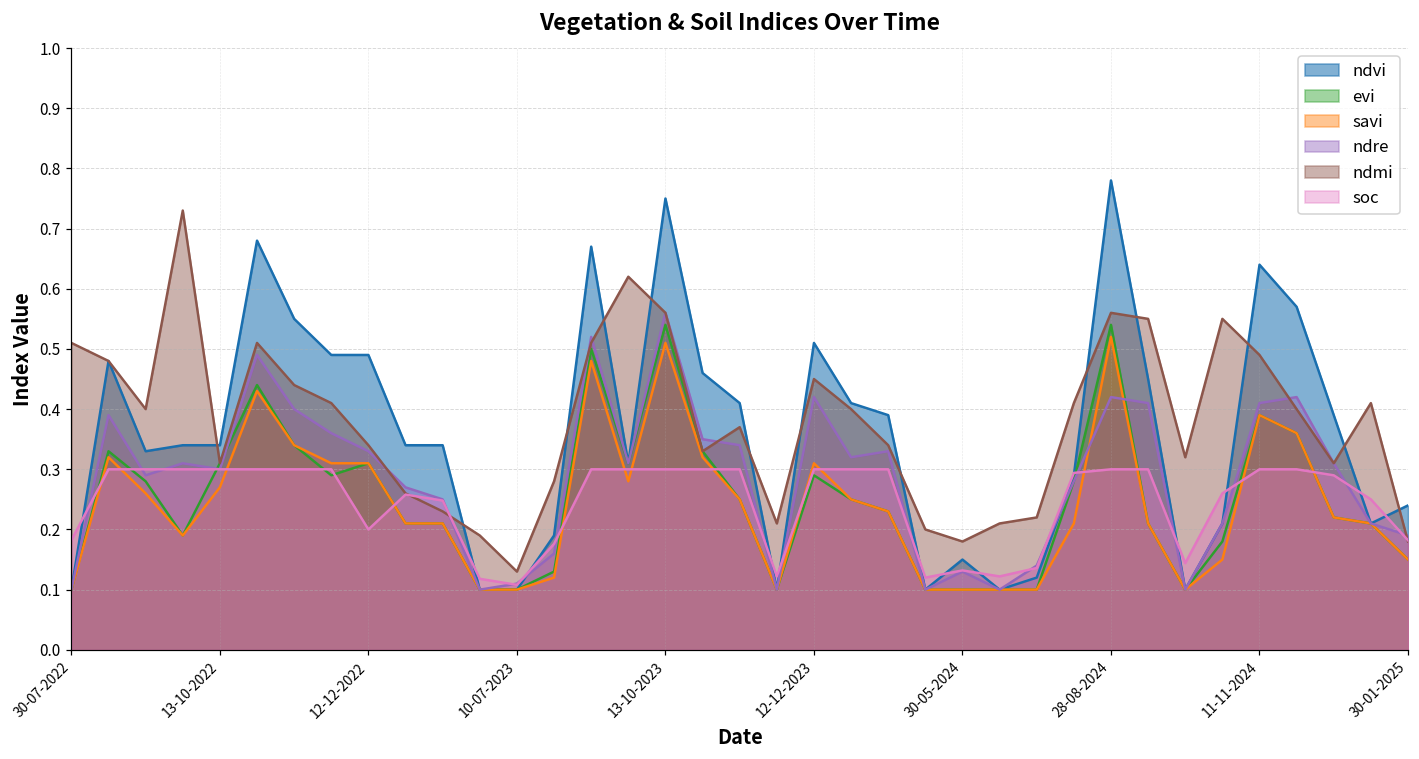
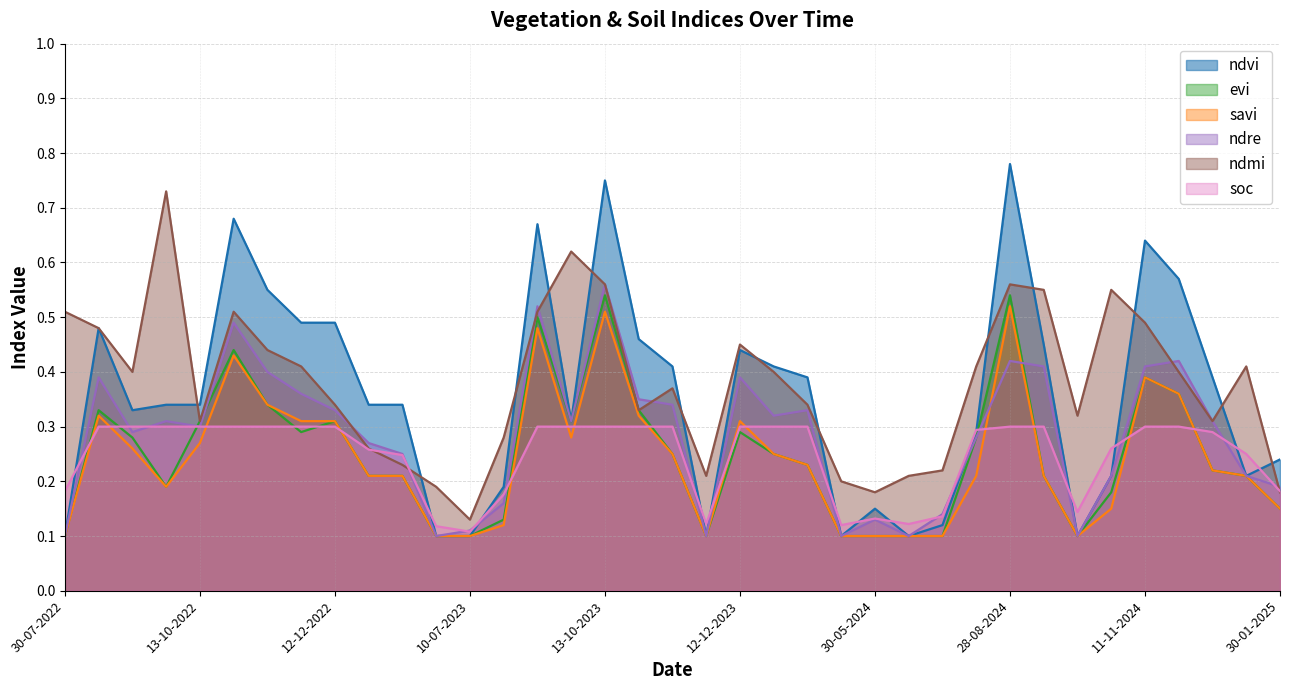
soc, 12-12-2022: 0.2 -> 0.3
ndvi, 12-12-2023: 0.51 -> 0.44
ndre, 12-12-2023: 0.42 -> 0.39
